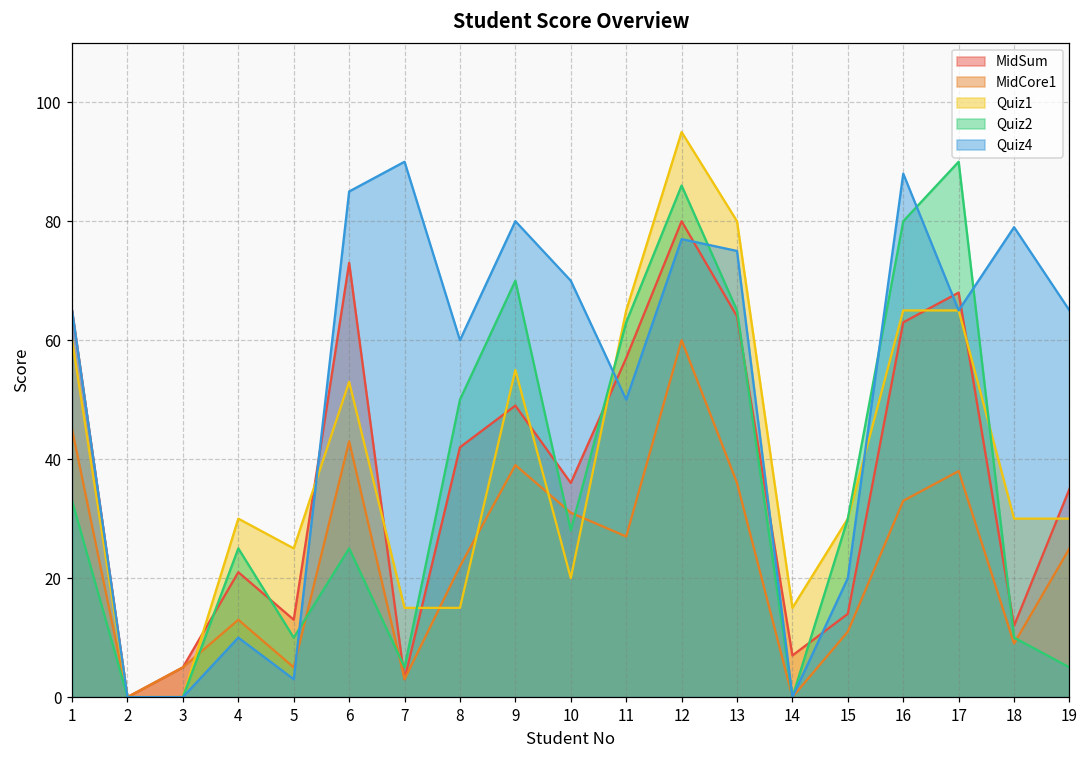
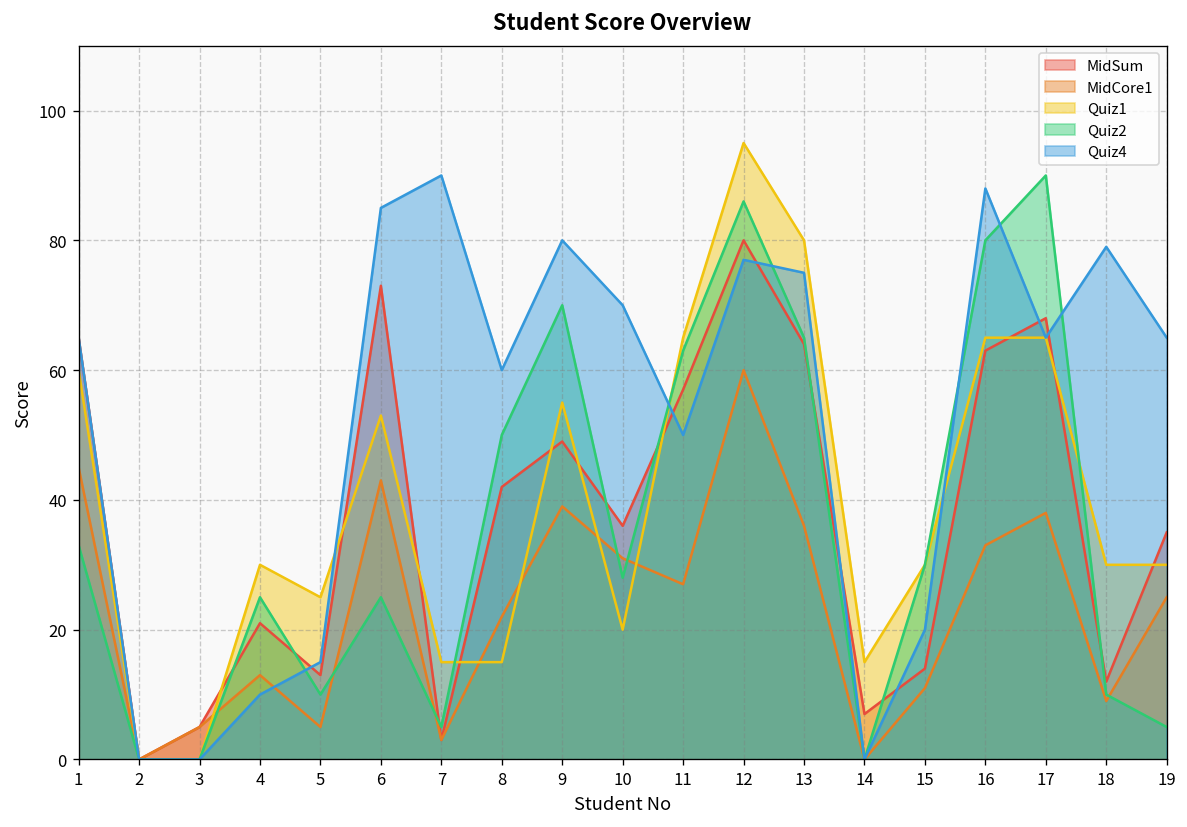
Quiz4, 5: 3 -> 15
